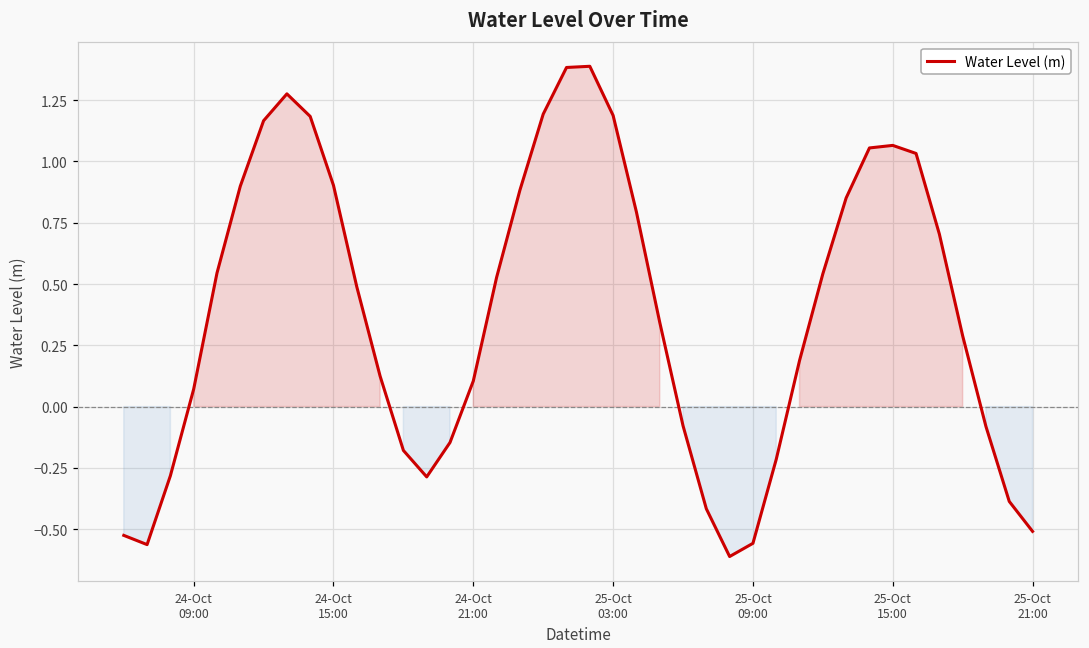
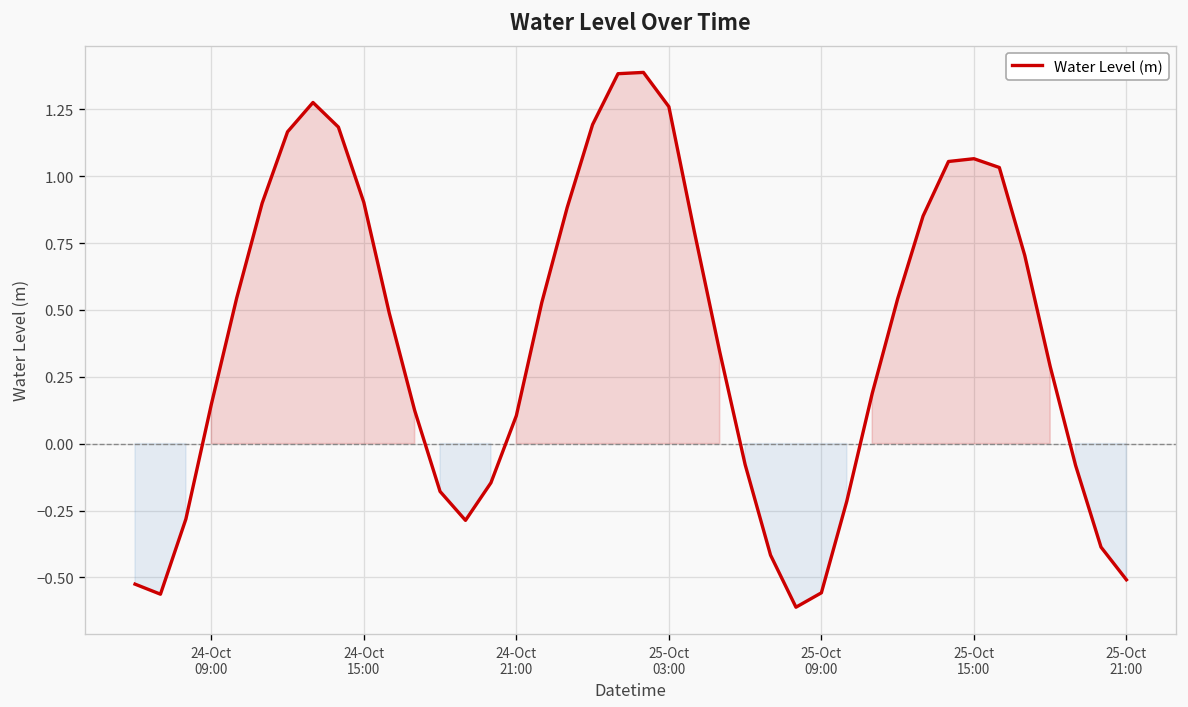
24-Oct 09:00: 0.07 -> 0.15
25-Oct 03:00: 1.19 -> 1.26
